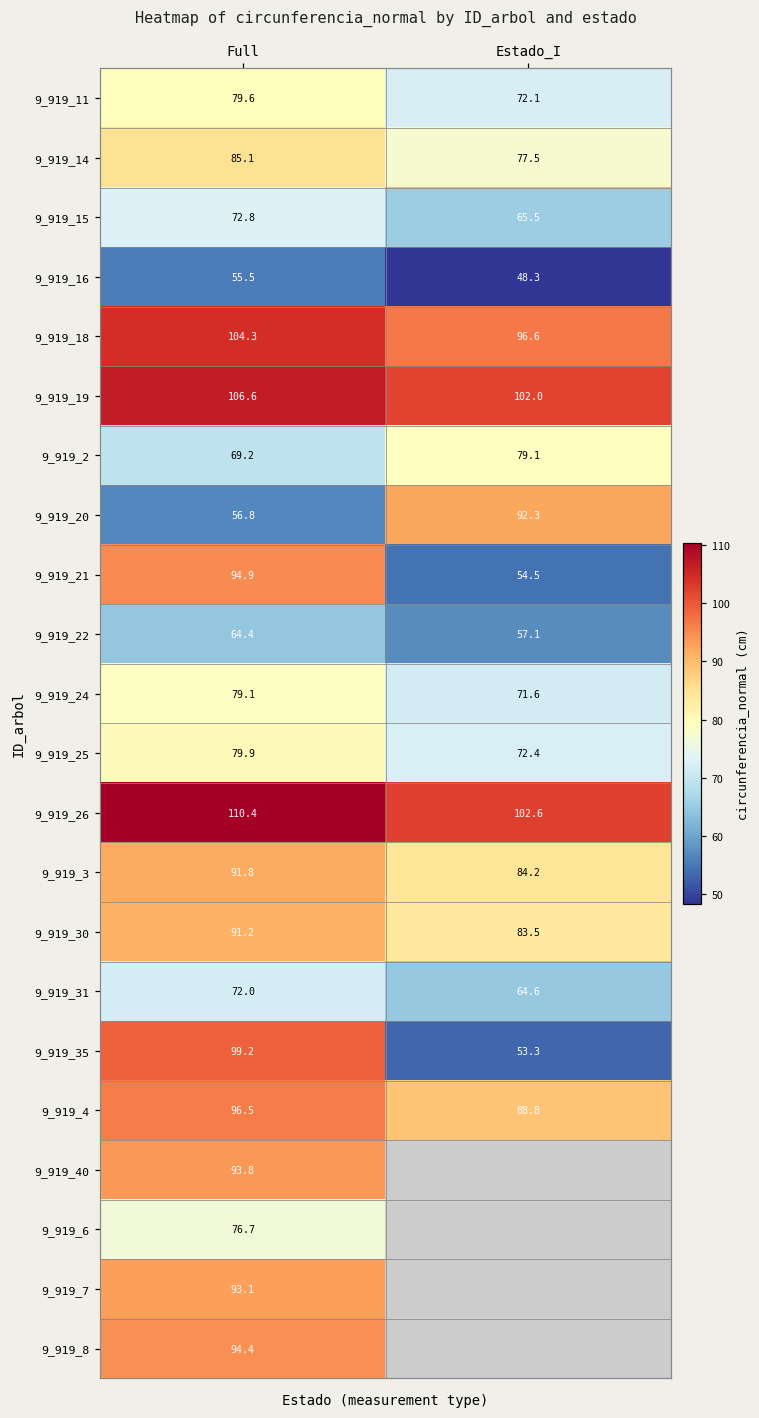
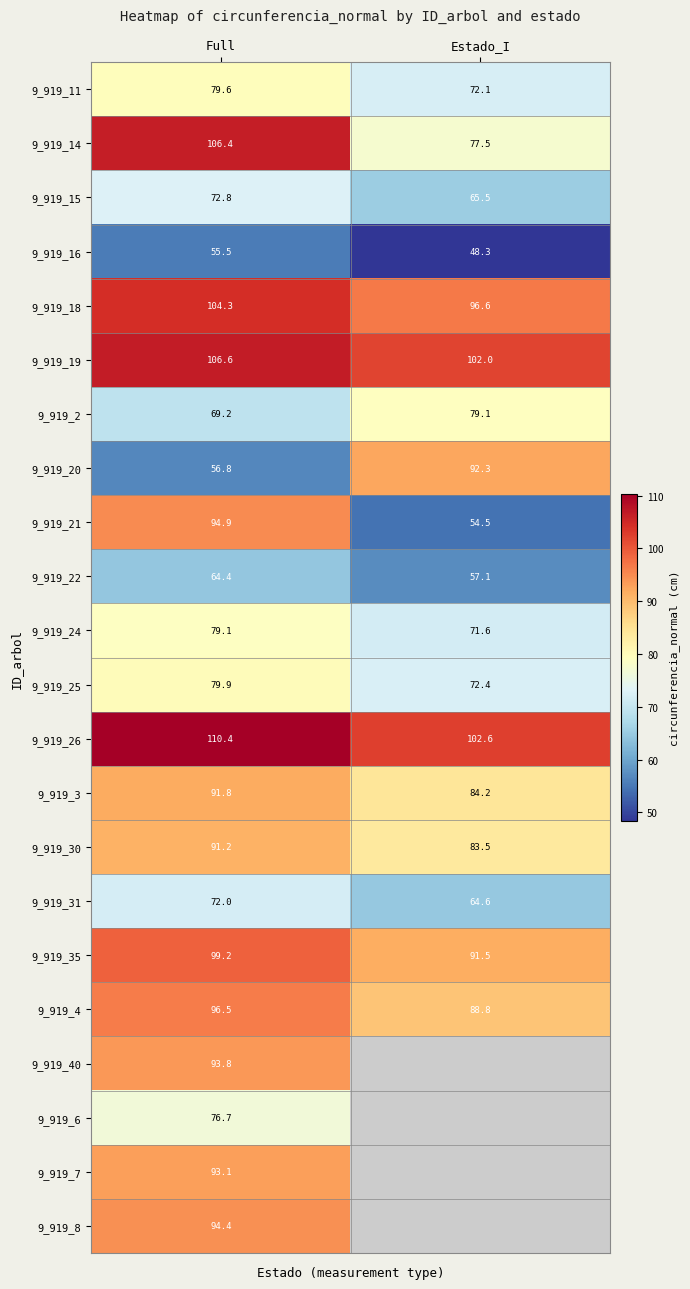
9_919_14, Full: 85.1 -> 106.4
9_919_35, Estado_I: 53.3 -> 91.5
